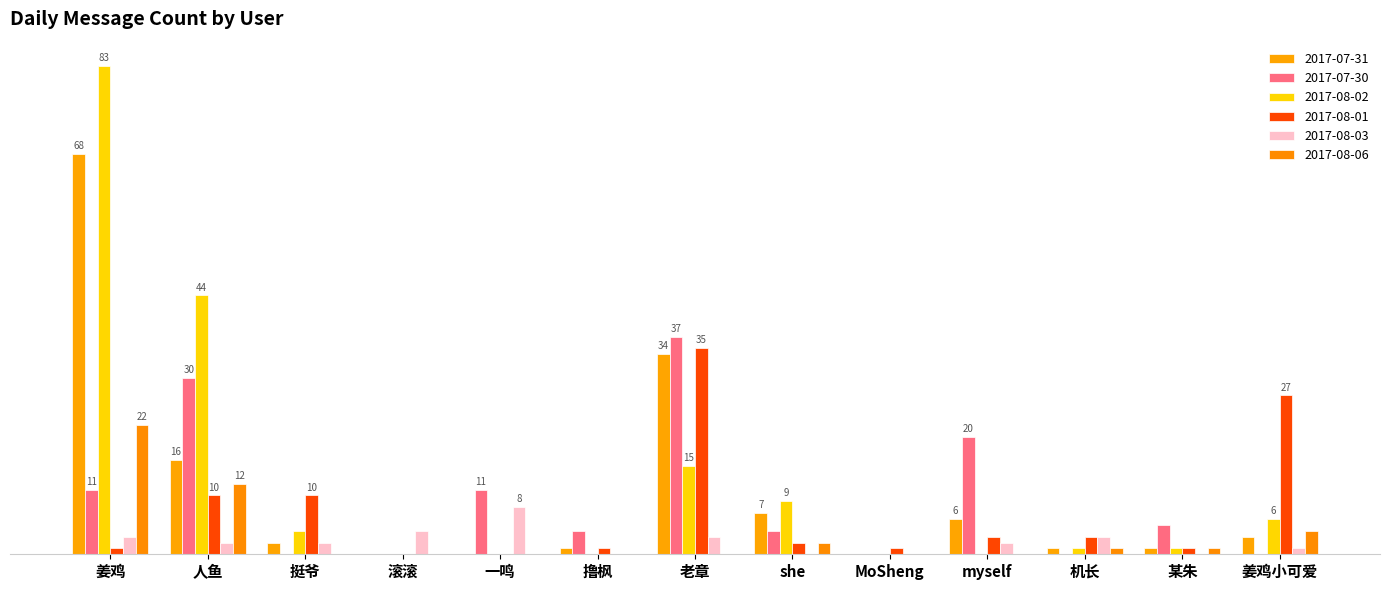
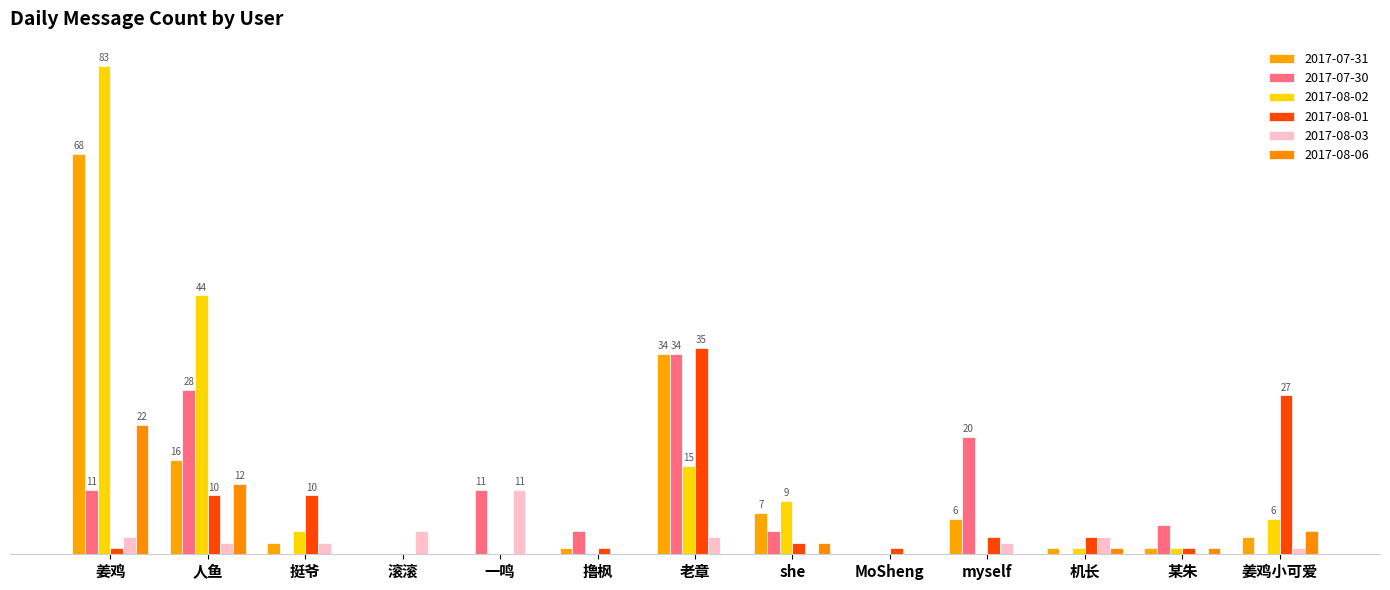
2017-07-30, 人鱼: 30 -> 28
2017-08-03, 一鸣: 8 -> 11
2017-07-30, 老章: 37 -> 34
